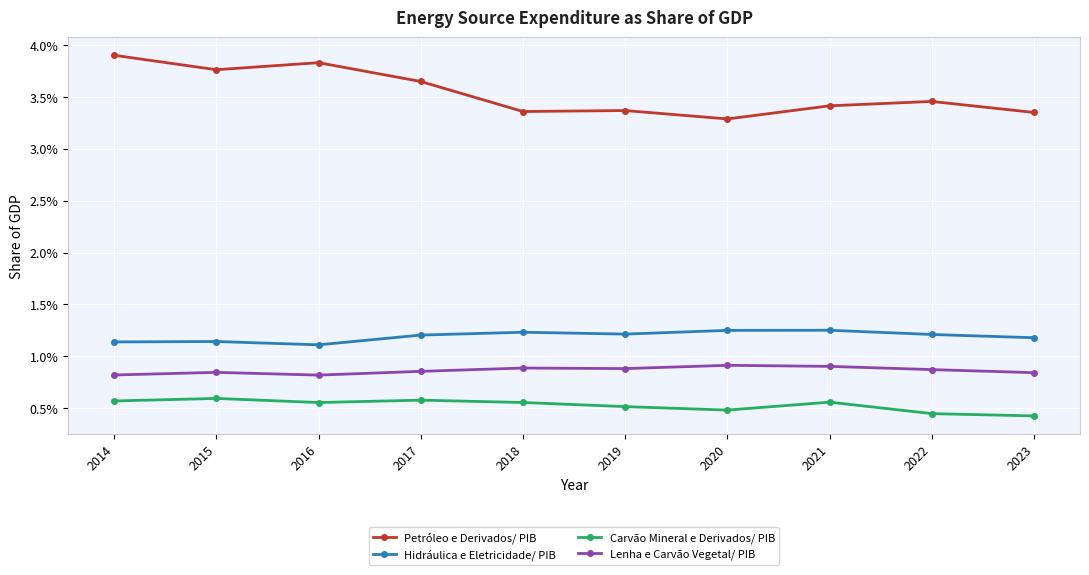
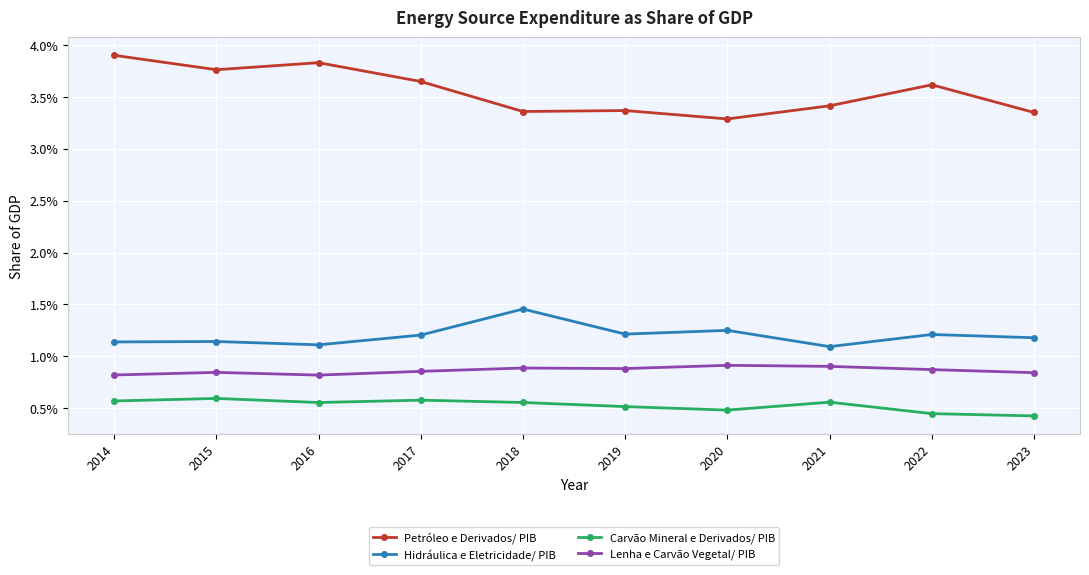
Hidráulica e Eletricidade/ PIB, 2018: 1.23% -> 1.46%
Hidráulica e Eletricidade/ PIB, 2021: 1.25% -> 1.09%
Petróleo e Derivados/ PIB, 2022: 3.46% -> 3.62%
